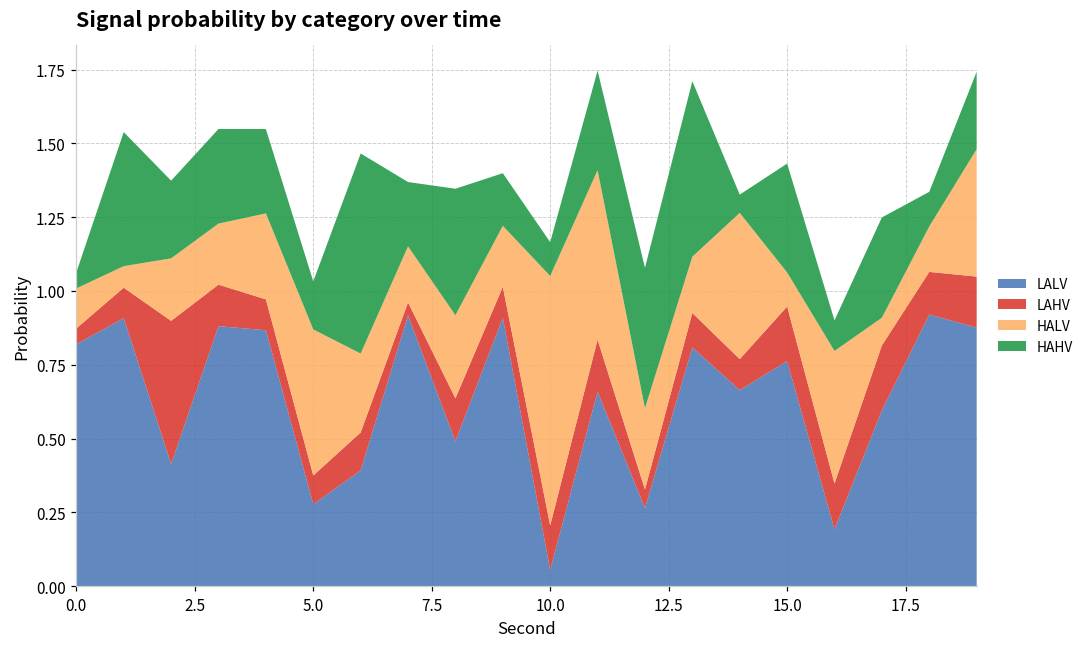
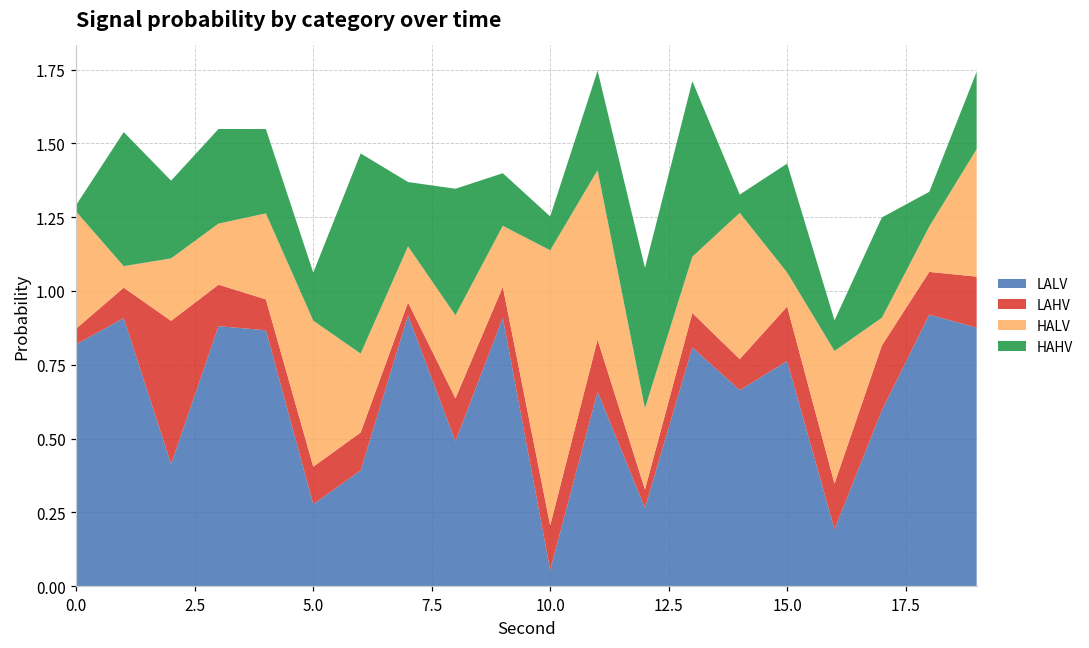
HALV, 0.0: 0.14 -> 0.40
HAHV, 0.0: 0.05 -> 0.02
LAHV, 5.0: 0.10 -> 0.13
HALV, 10.0: 0.85 -> 0.93
